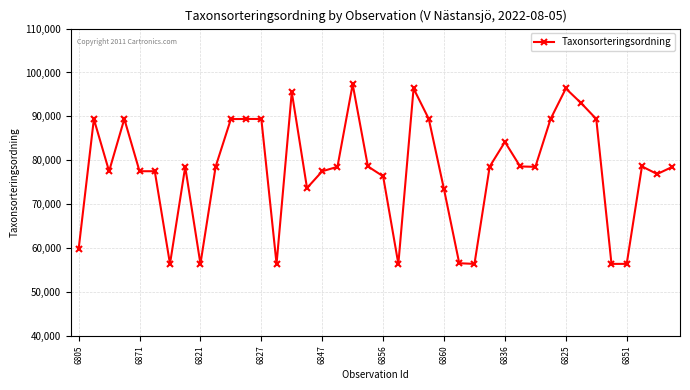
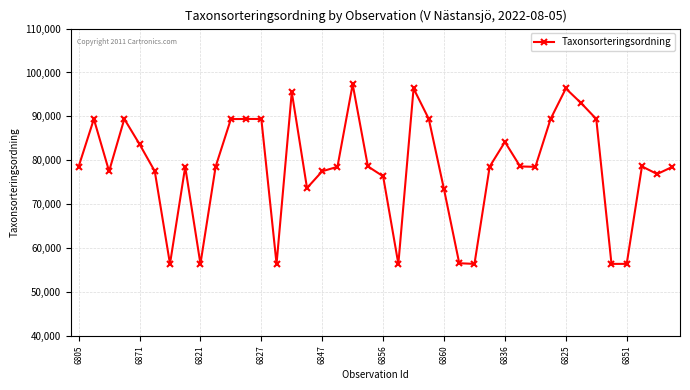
6805: 60,000 -> 79,000
6871: 78,000 -> 84,000
